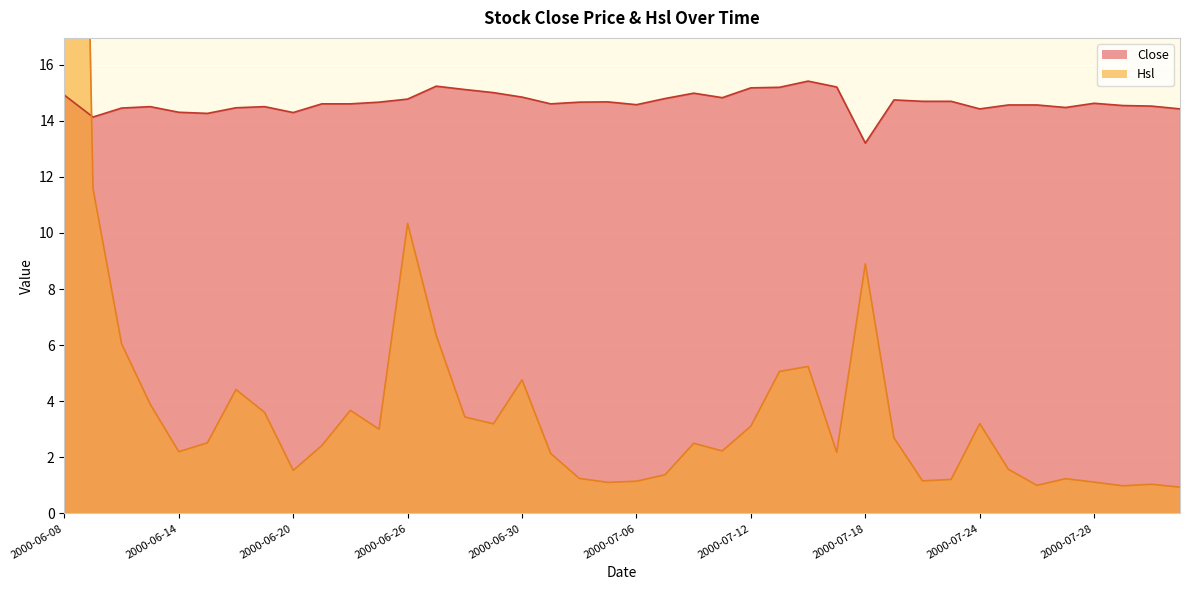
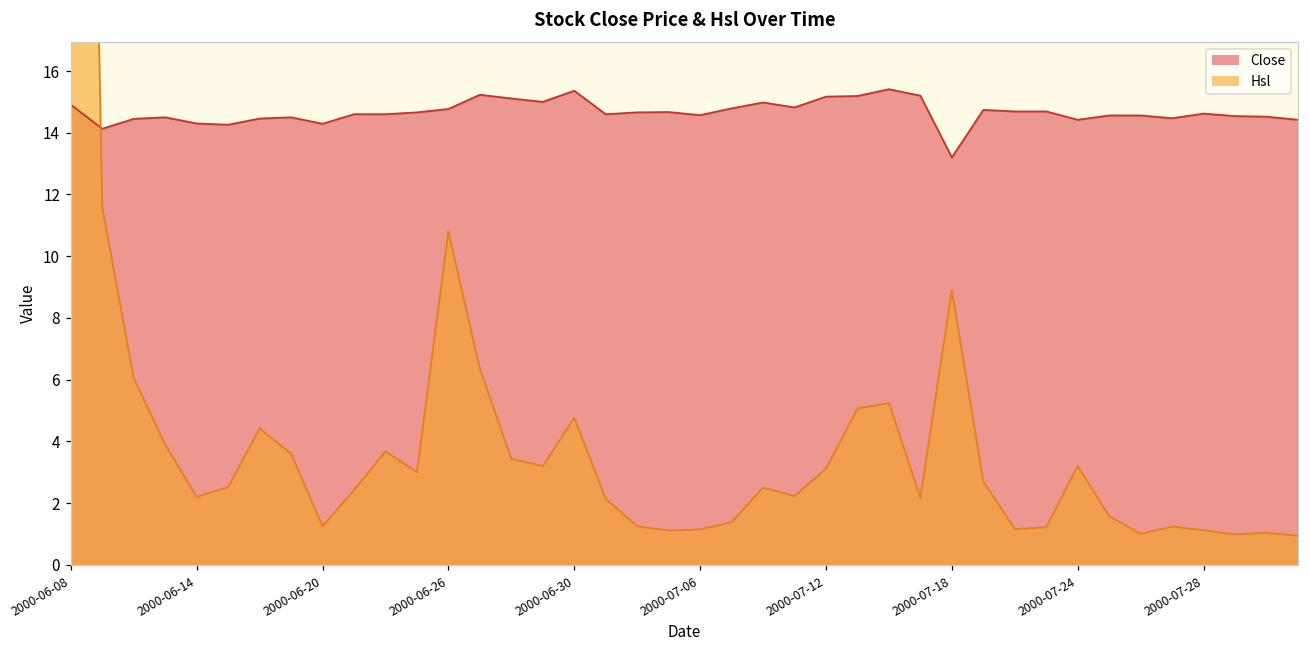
Hsl, 2000-06-20: 1.5 -> 1.2
Hsl, 2000-06-26: 10.3 -> 10.8
Close, 2000-06-30: 14.8 -> 15.4
